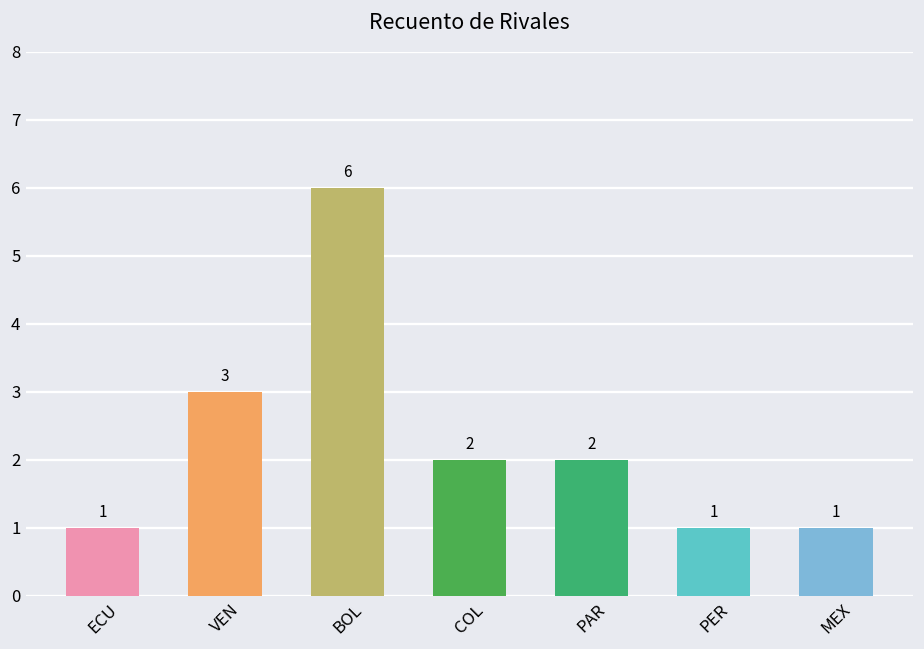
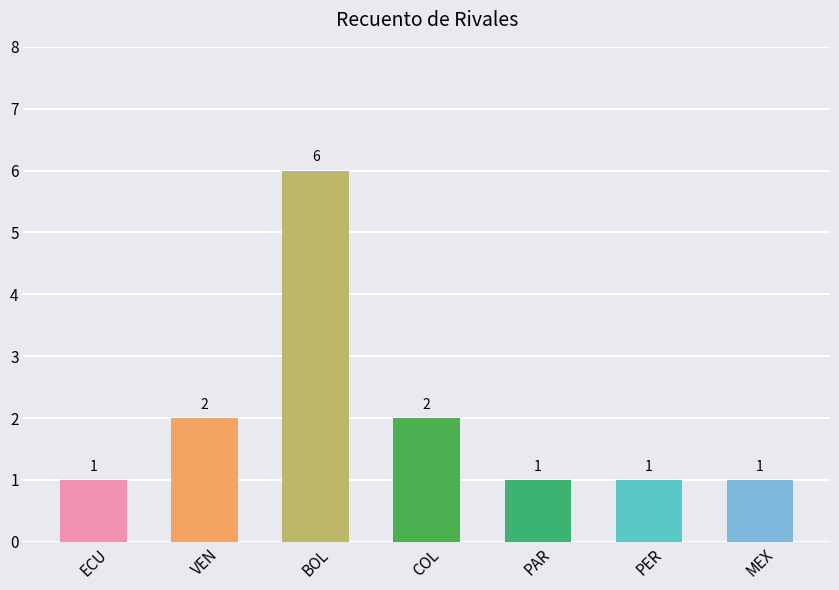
VEN: 3 -> 2
PAR: 2 -> 1
